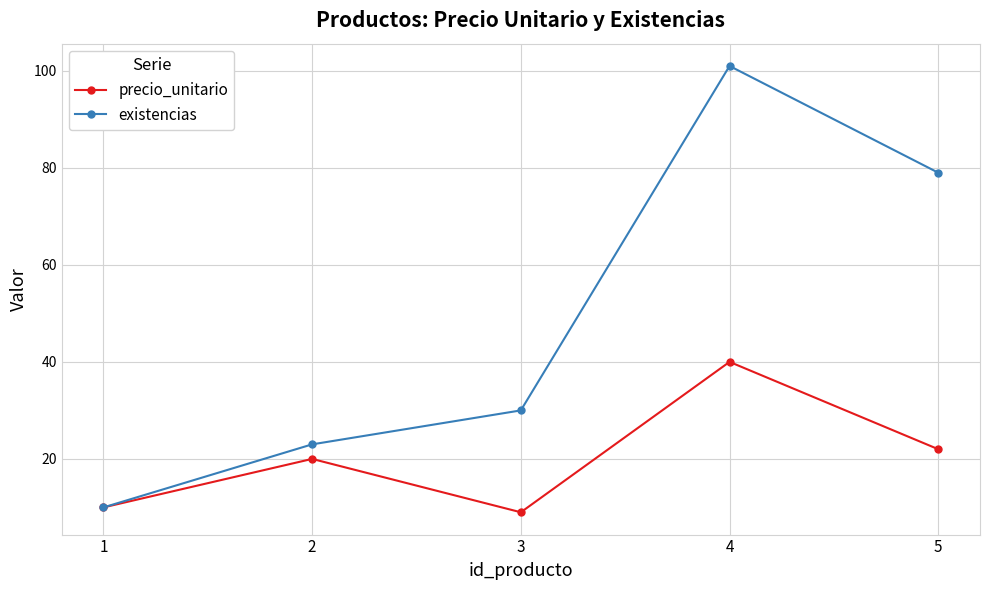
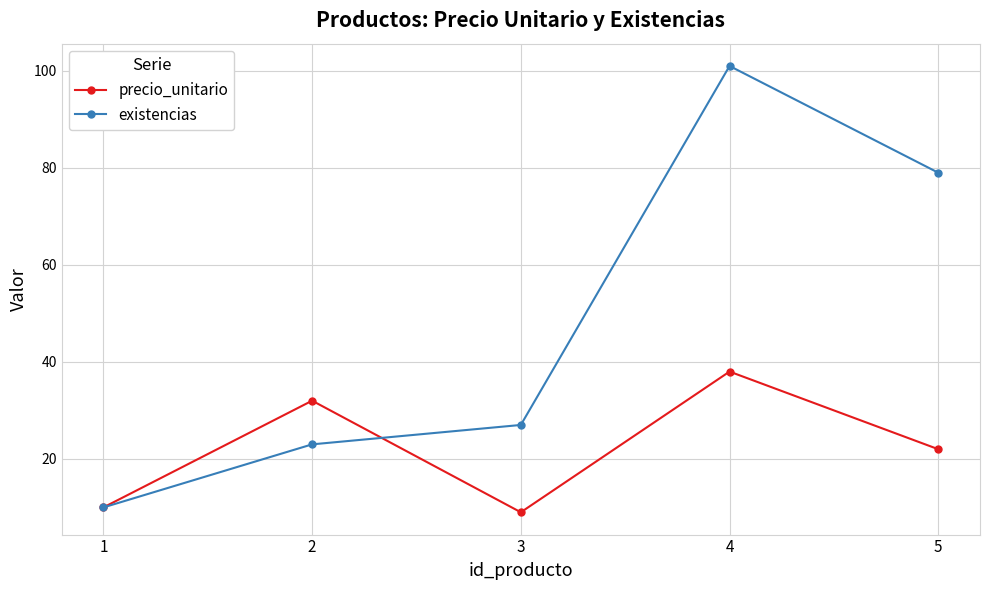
precio_unitario, 2: 20 -> 32
existencias, 3: 30 -> 27
precio_unitario, 4: 40 -> 38
